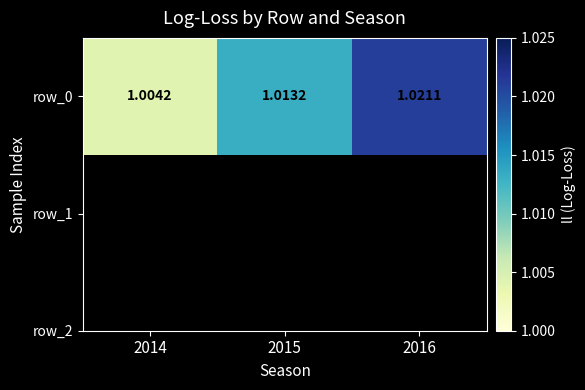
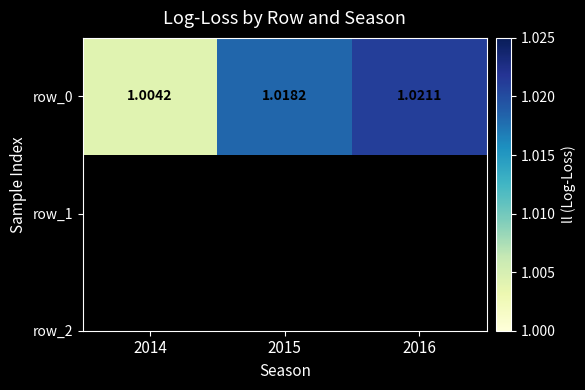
row_0, 2015: 1.0132 -> 1.0182
